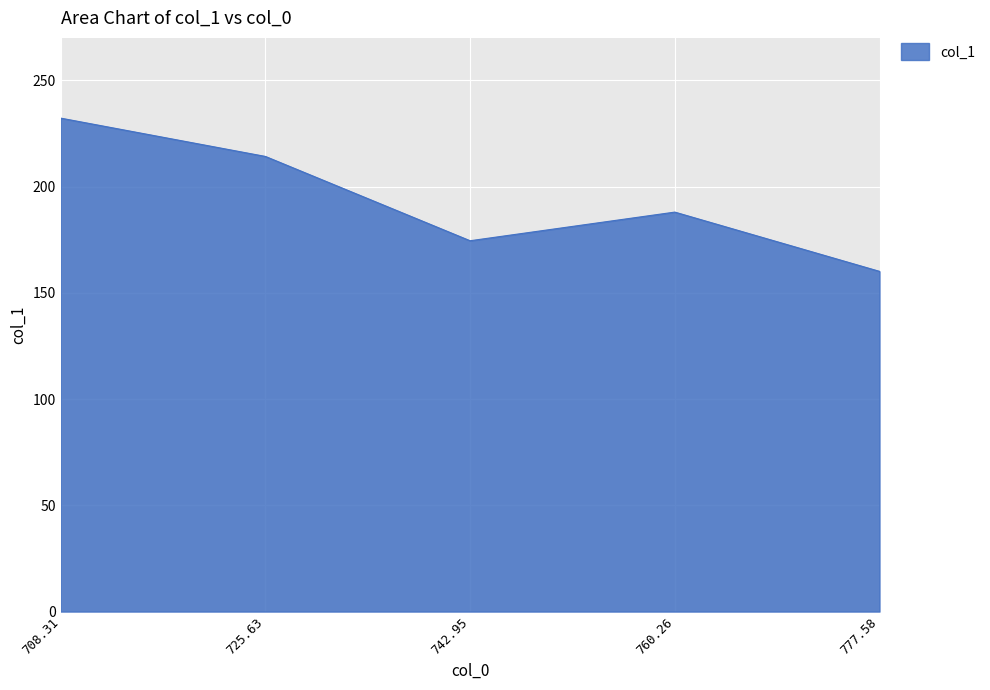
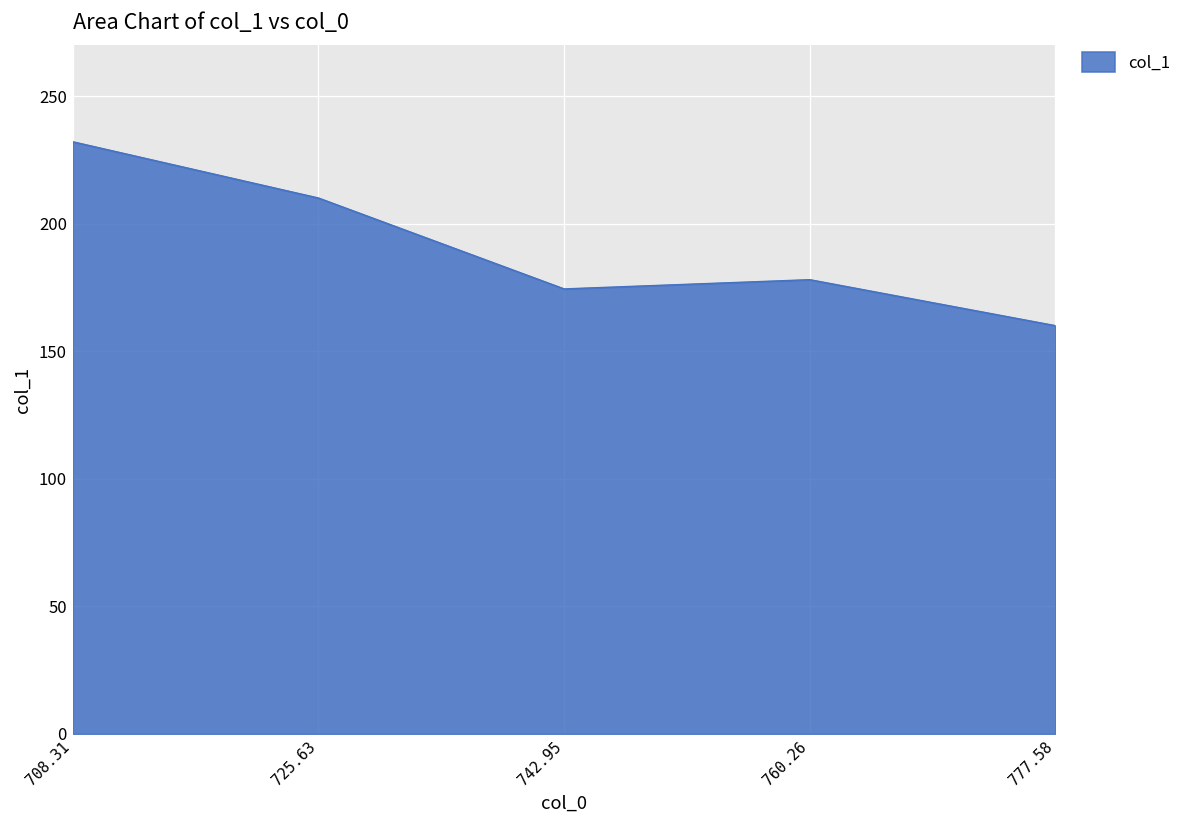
725.63: 214 -> 210
760.26: 188 -> 178
